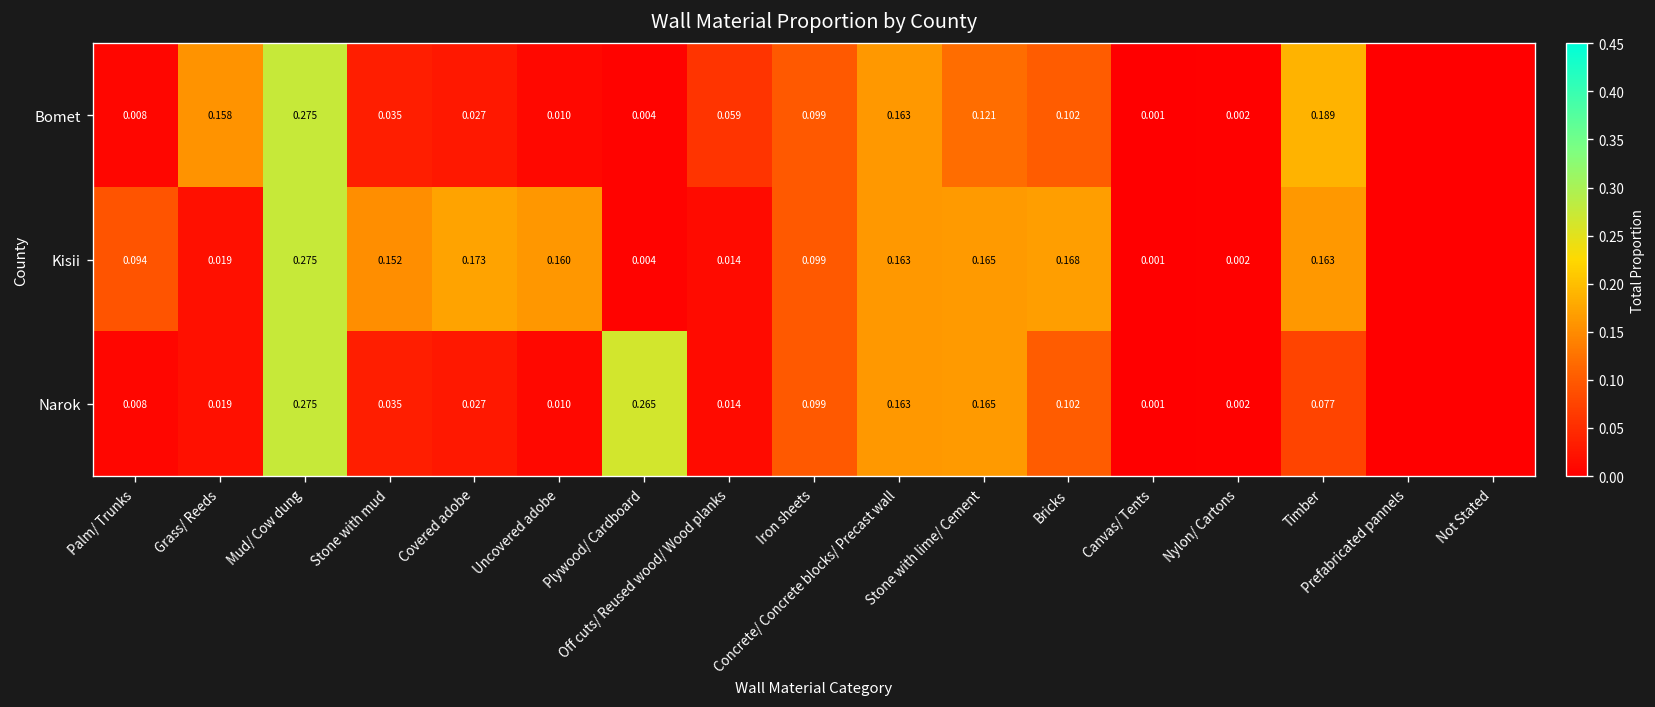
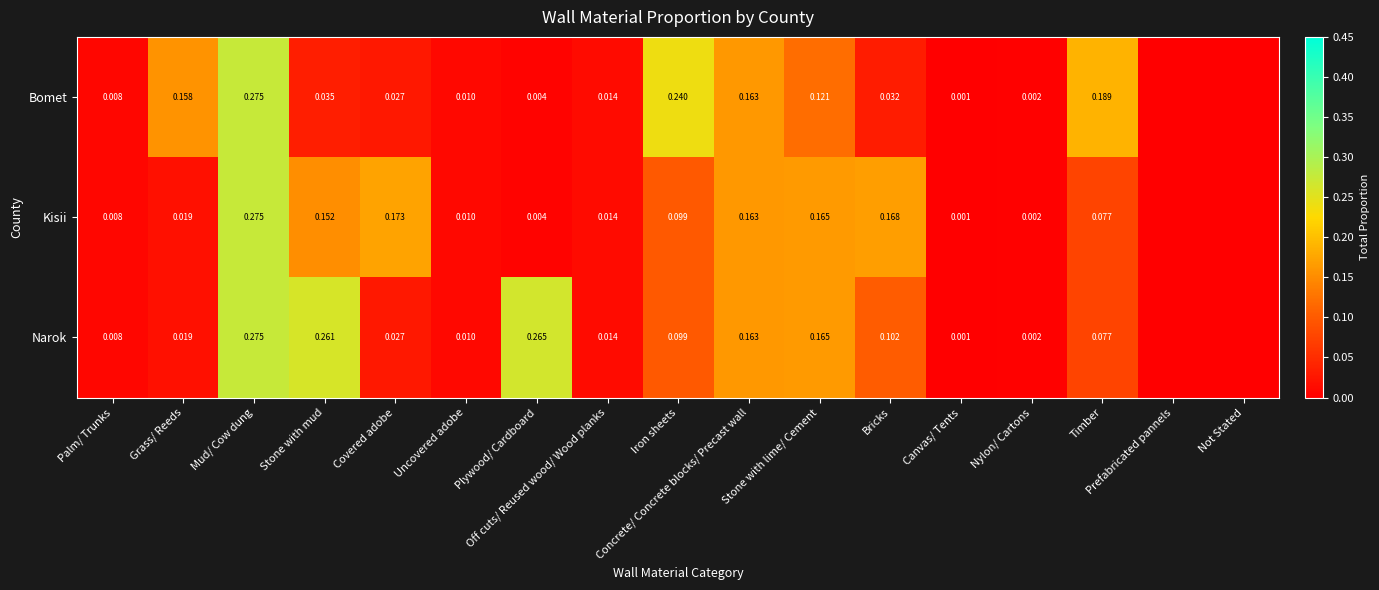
Bomet, Off cuts/ Reused wood/ Wood planks: 0.059 -> 0.014
Bomet, Iron sheets: 0.099 -> 0.240
Bomet, Bricks: 0.102 -> 0.032
Kisii, Palm/ Trunks: 0.094 -> 0.008
Kisii, Uncovered adobe: 0.160 -> 0.010
Kisii, Timber: 0.163 -> 0.077
Narok, Stone with mud: 0.035 -> 0.261
